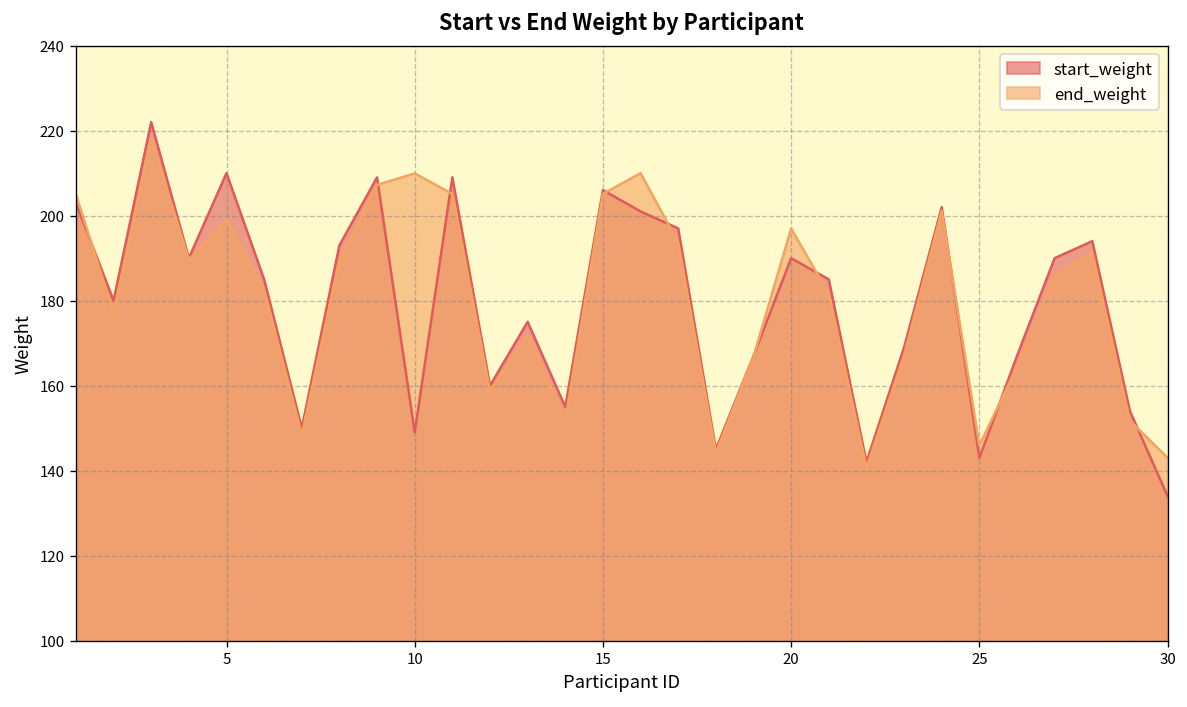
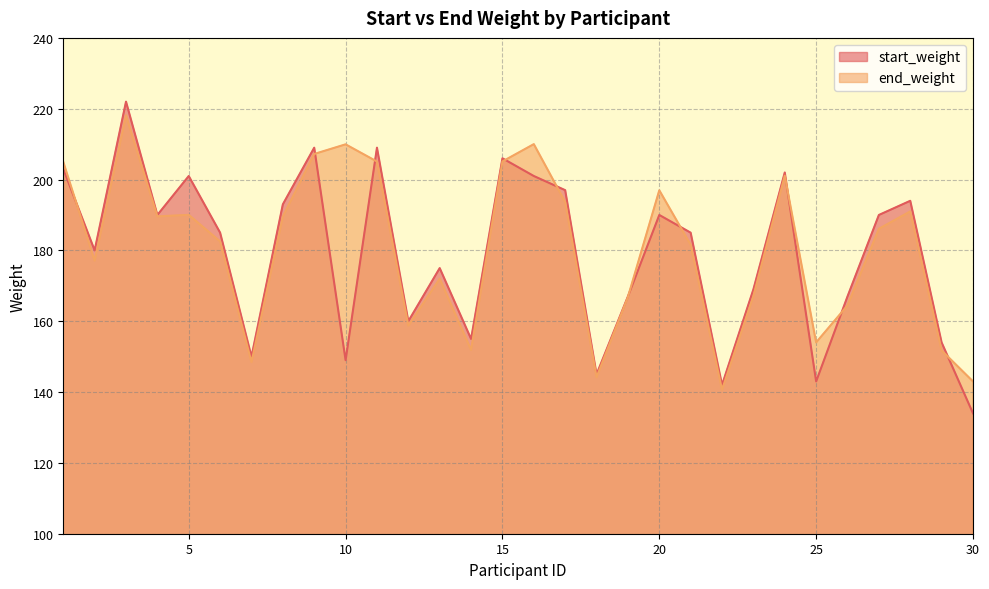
start_weight, 5: 210 -> 201
end_weight, 5: 199 -> 190
end_weight, 25: 146 -> 154
